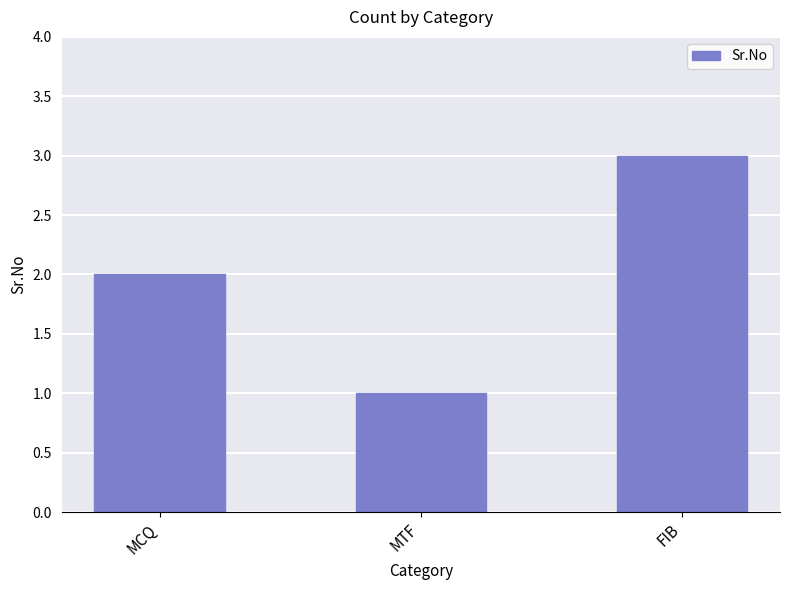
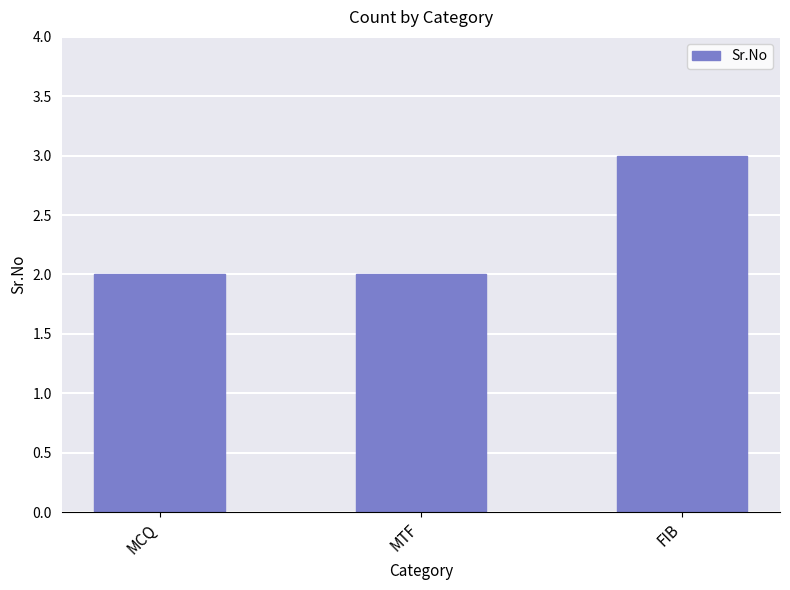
MTF: 1 -> 2
